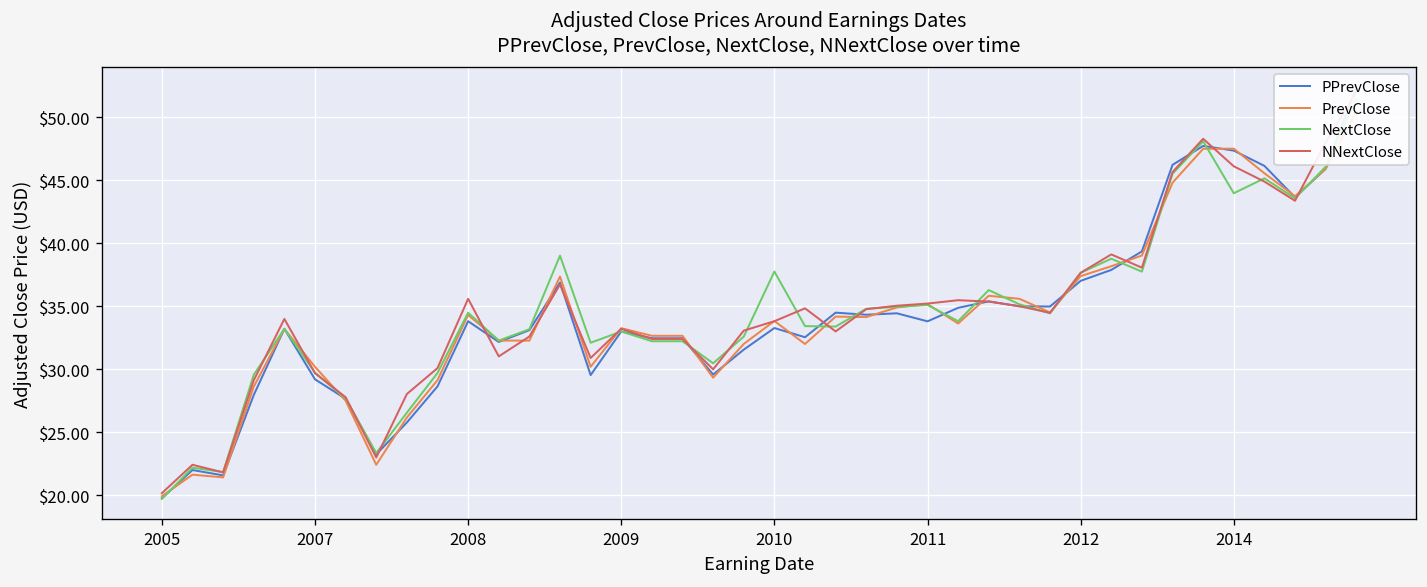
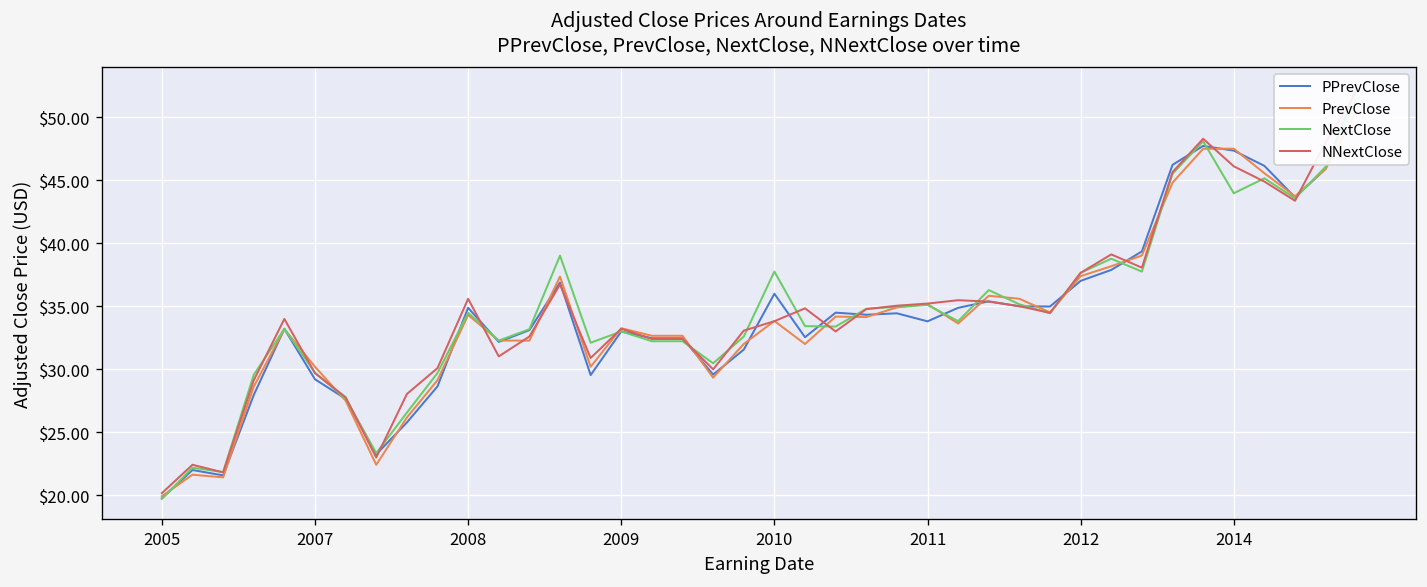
PPrevClose, 2008: $33.8 -> $34.9
PPrevClose, 2010: $33.3 -> $36.0
